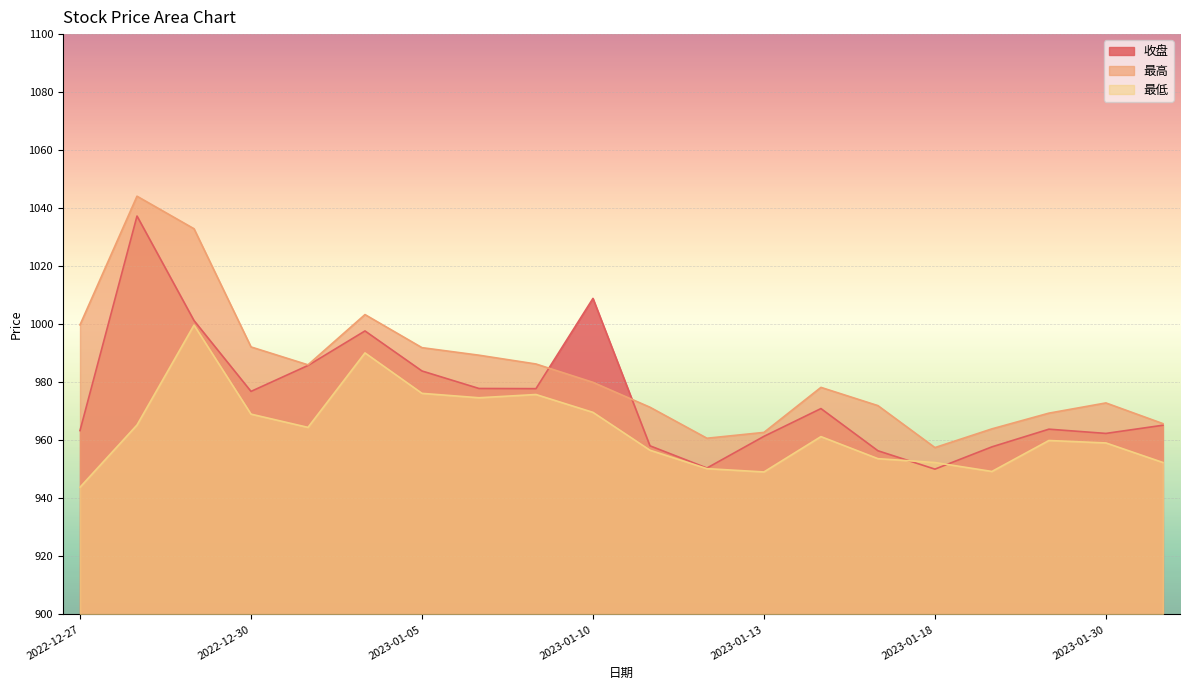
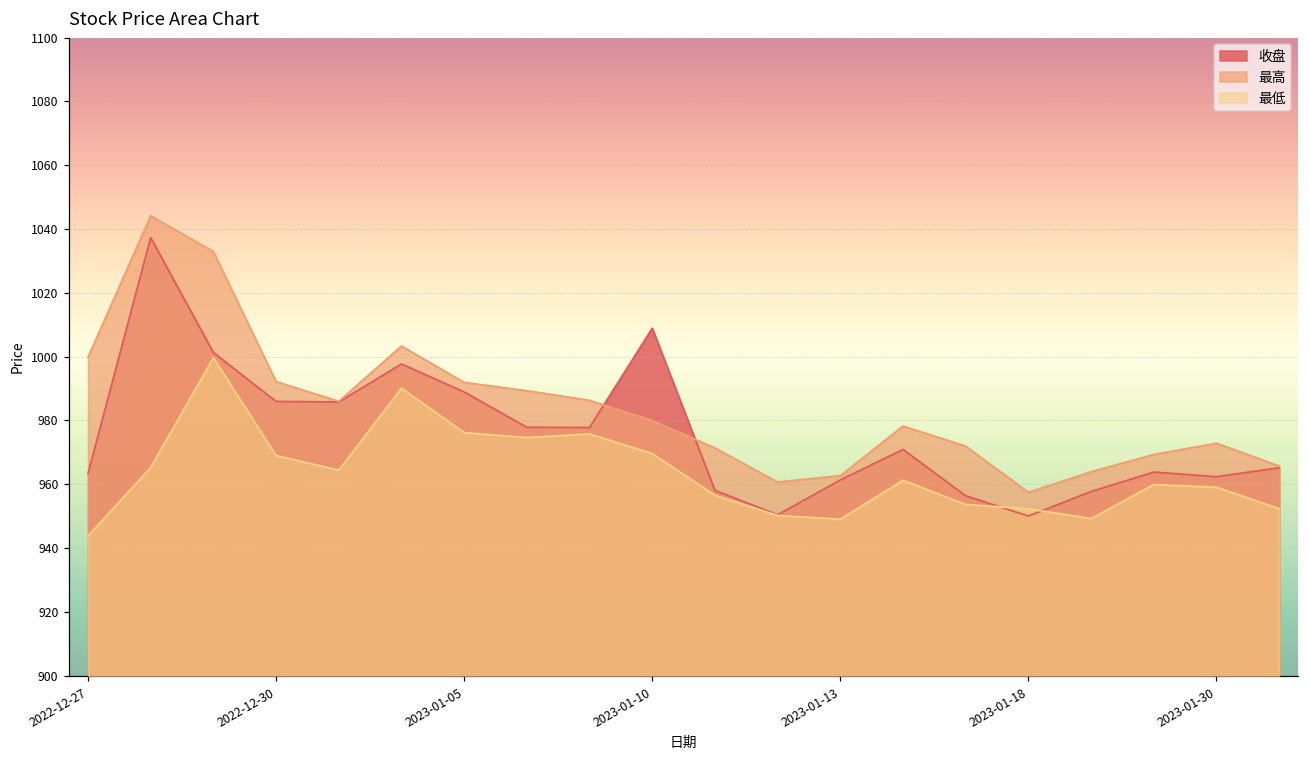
收盘, 2022-12-30: 977 -> 986
收盘, 2023-01-05: 984 -> 989
